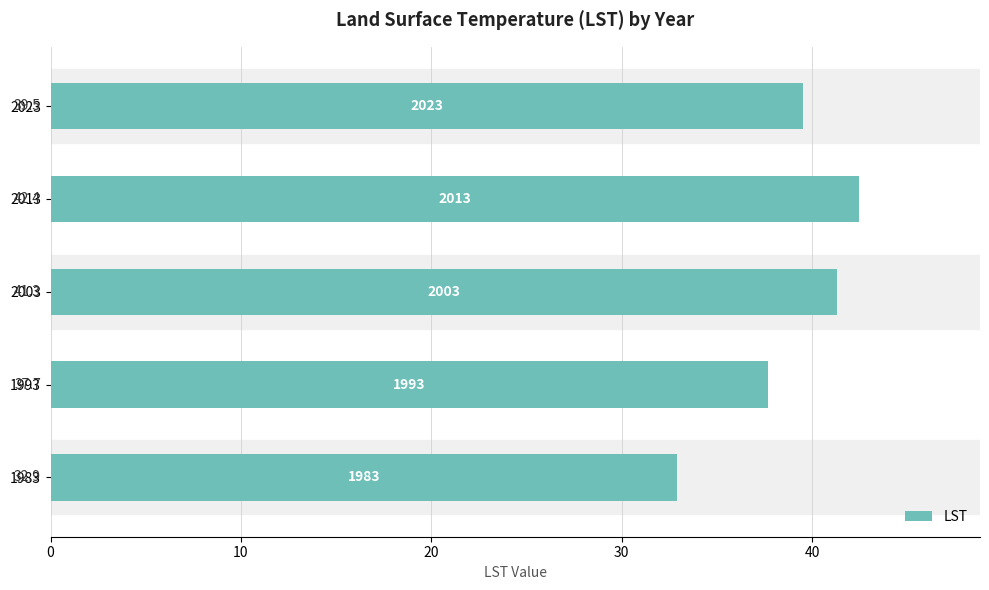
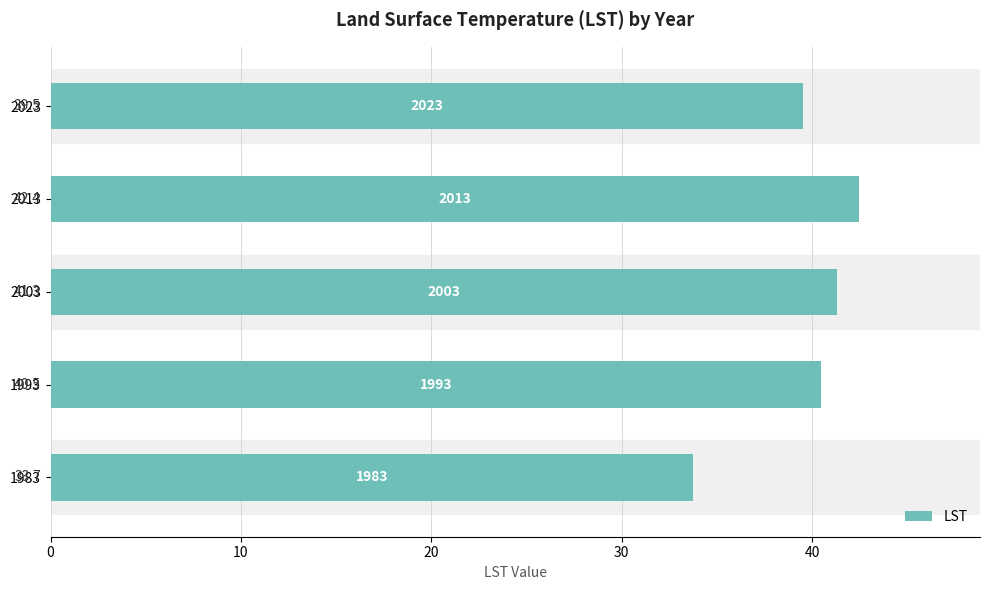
1993: 37.7 -> 40.5
1983: 32.9 -> 33.7
